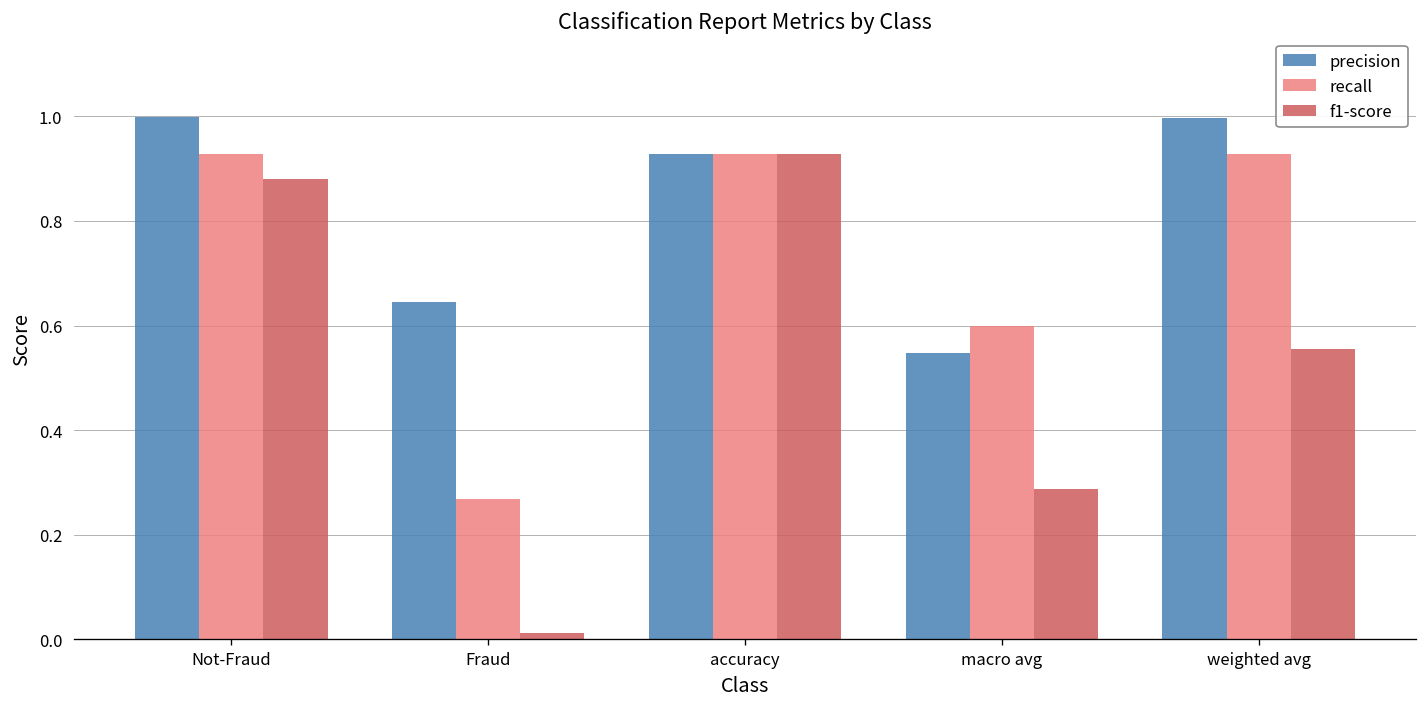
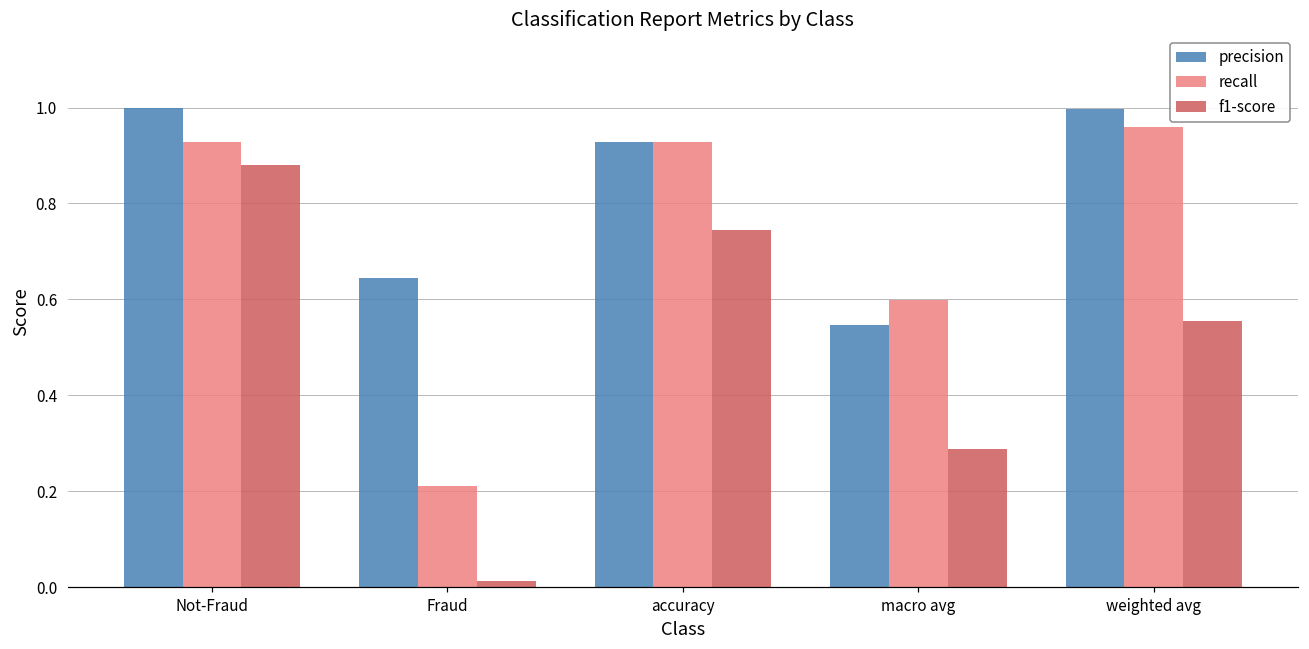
recall, Fraud: 0.27 -> 0.21
f1-score, accuracy: 0.93 -> 0.74
recall, weighted avg: 0.93 -> 0.96
